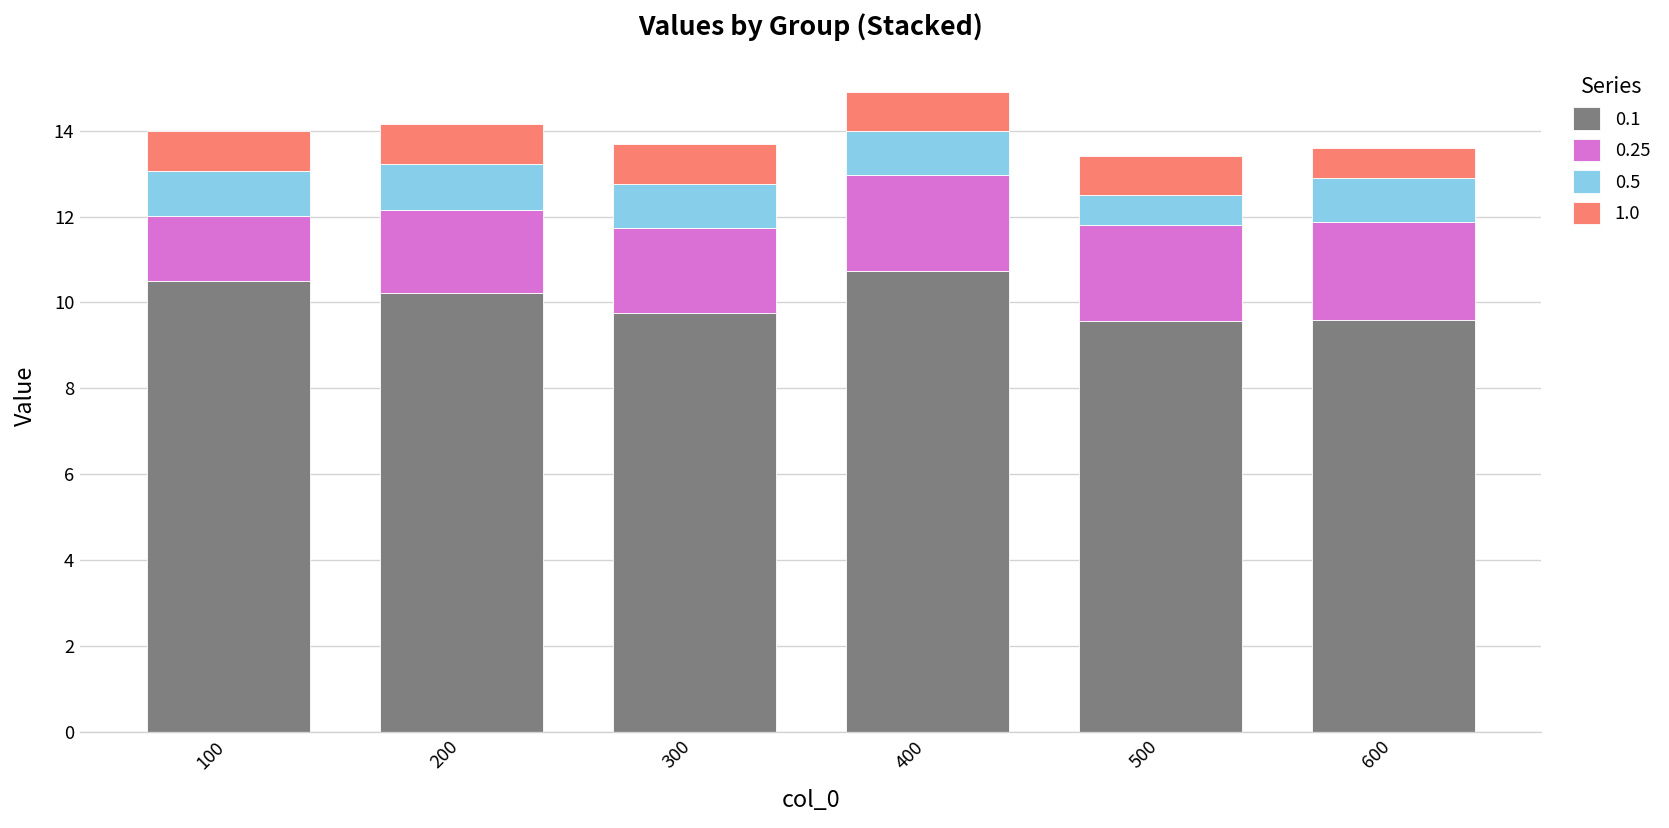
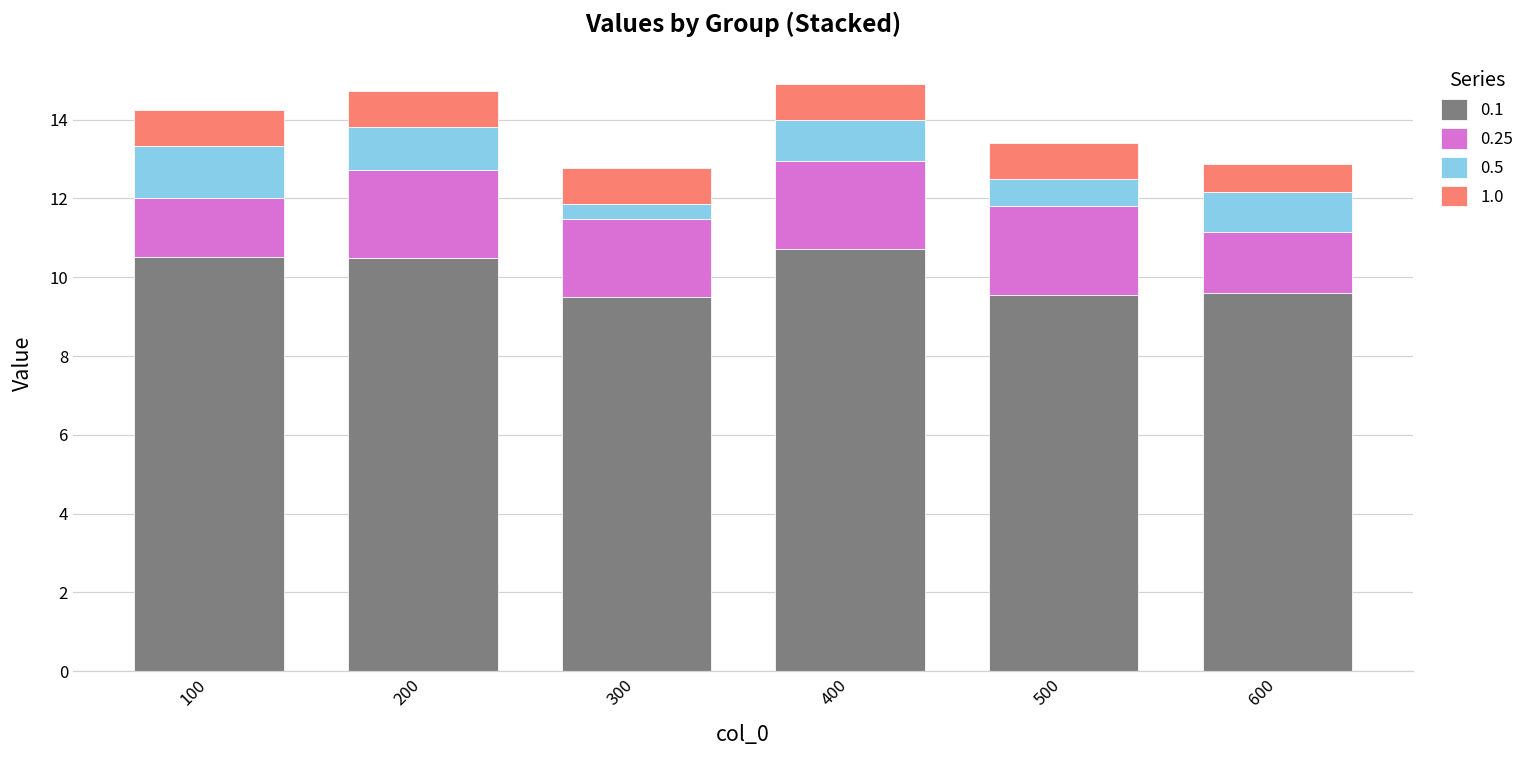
0.5, 100: 1.1 -> 1.3
0.1, 200: 10.2 -> 10.5
0.25, 200: 1.9 -> 2.2
0.1, 300: 9.7 -> 9.5
0.5, 300: 1.0 -> 0.4
0.25, 600: 2.3 -> 1.5
